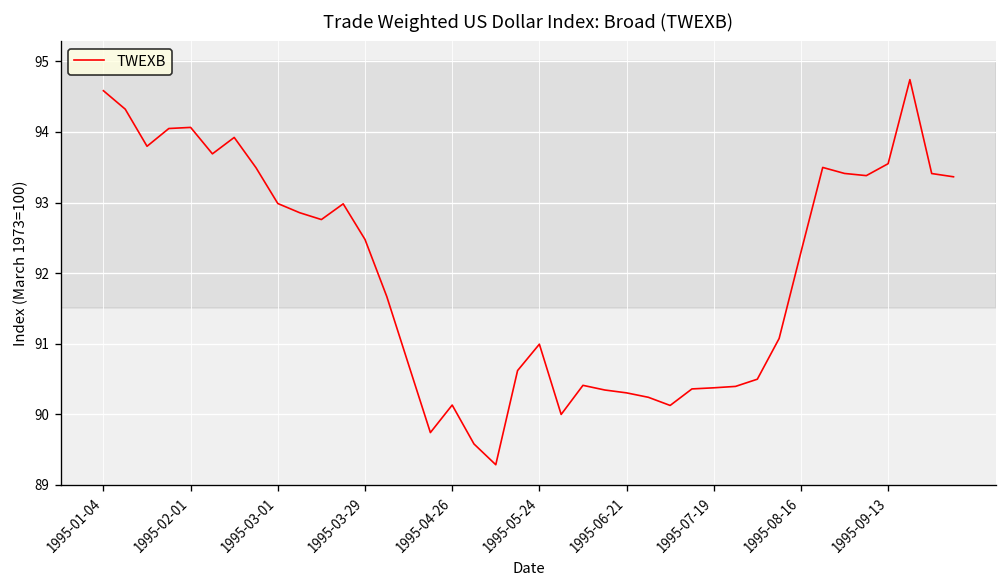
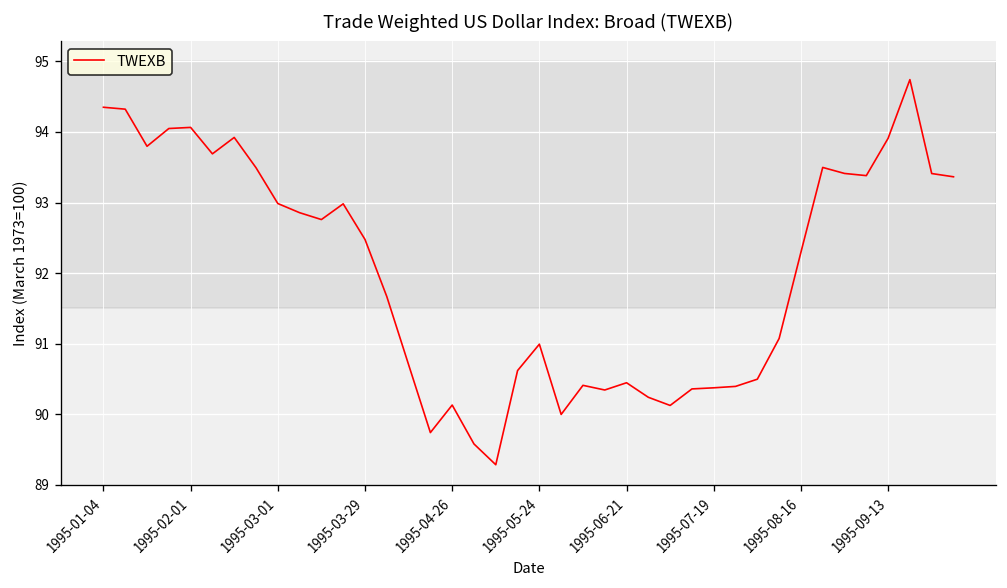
1995-01-04: 94.6 -> 94.3
1995-06-21: 90.3 -> 90.4
1995-09-13: 93.6 -> 93.9
